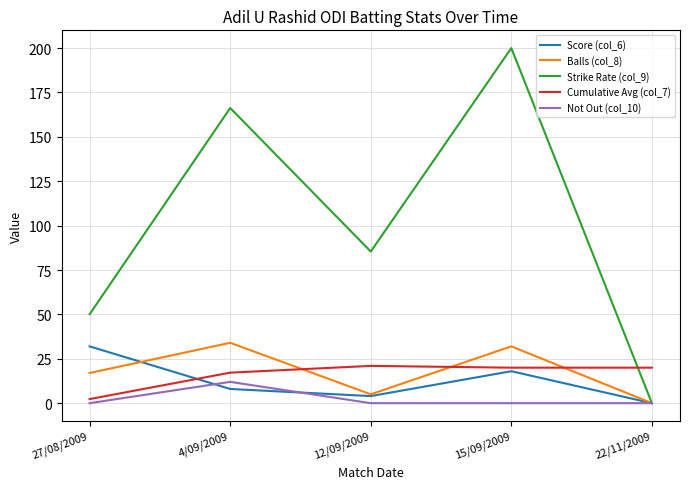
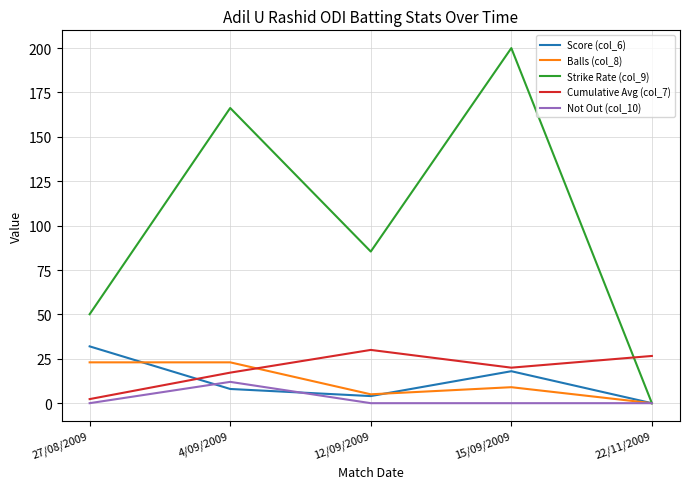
Balls (col_8), 27/08/2009: 17 -> 23
Balls (col_8), 4/09/2009: 34 -> 23
Cumulative Avg (col_7), 12/09/2009: 21 -> 30
Balls (col_8), 15/09/2009: 32 -> 9
Cumulative Avg (col_7), 22/11/2009: 20 -> 27
